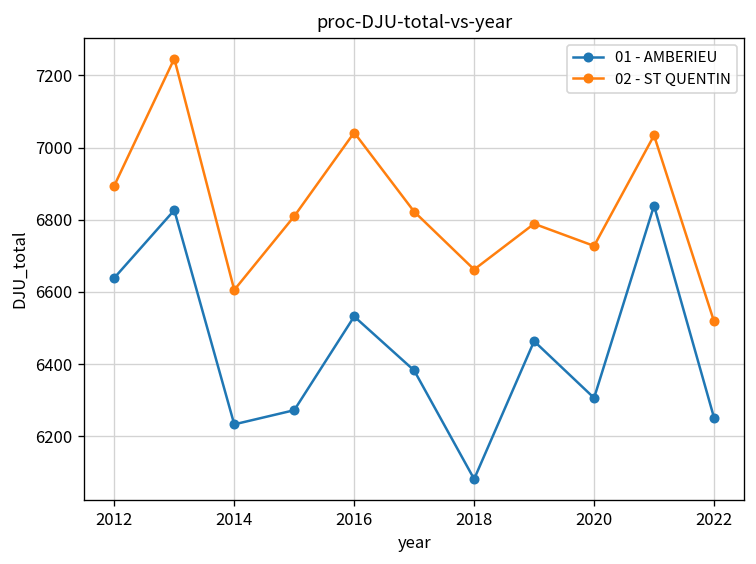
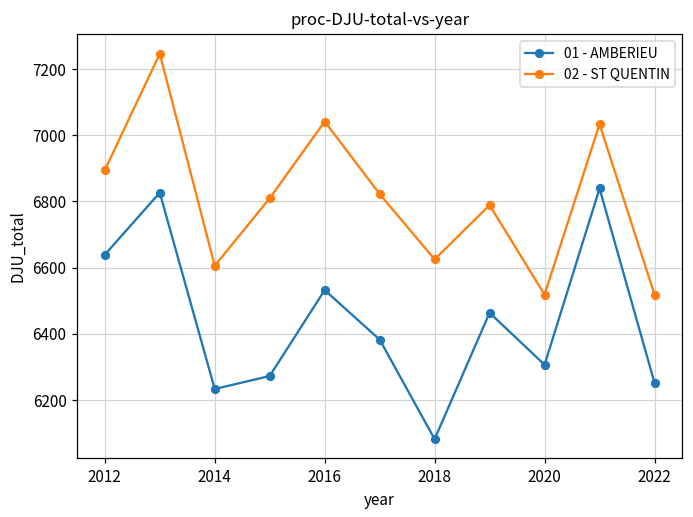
02 - ST QUENTIN, 2018: 6660 -> 6630
02 - ST QUENTIN, 2020: 6730 -> 6520
